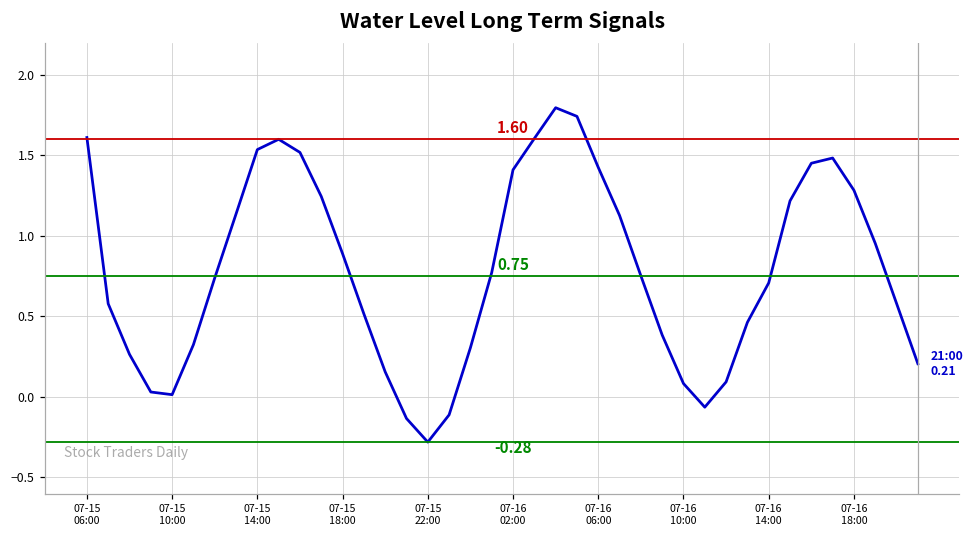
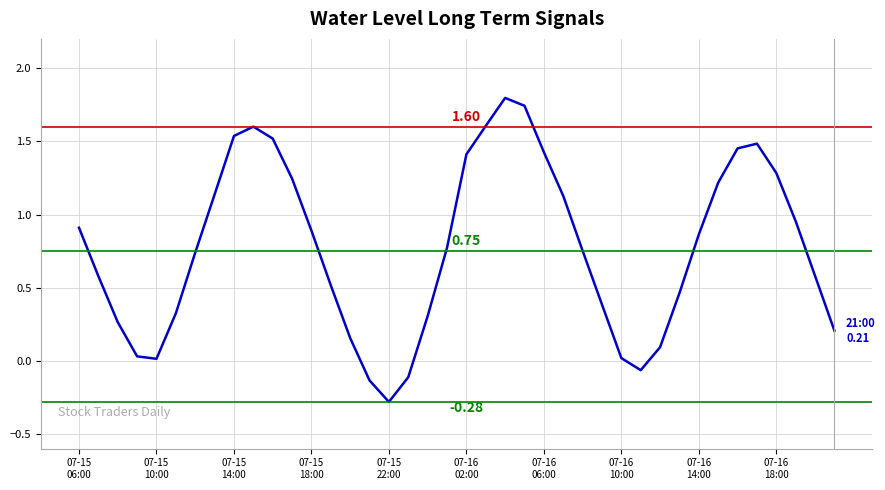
07-15 06:00: 1.61 -> 0.91
07-16 10:00: 0.08 -> 0.02
07-16 14:00: 0.71 -> 0.86
